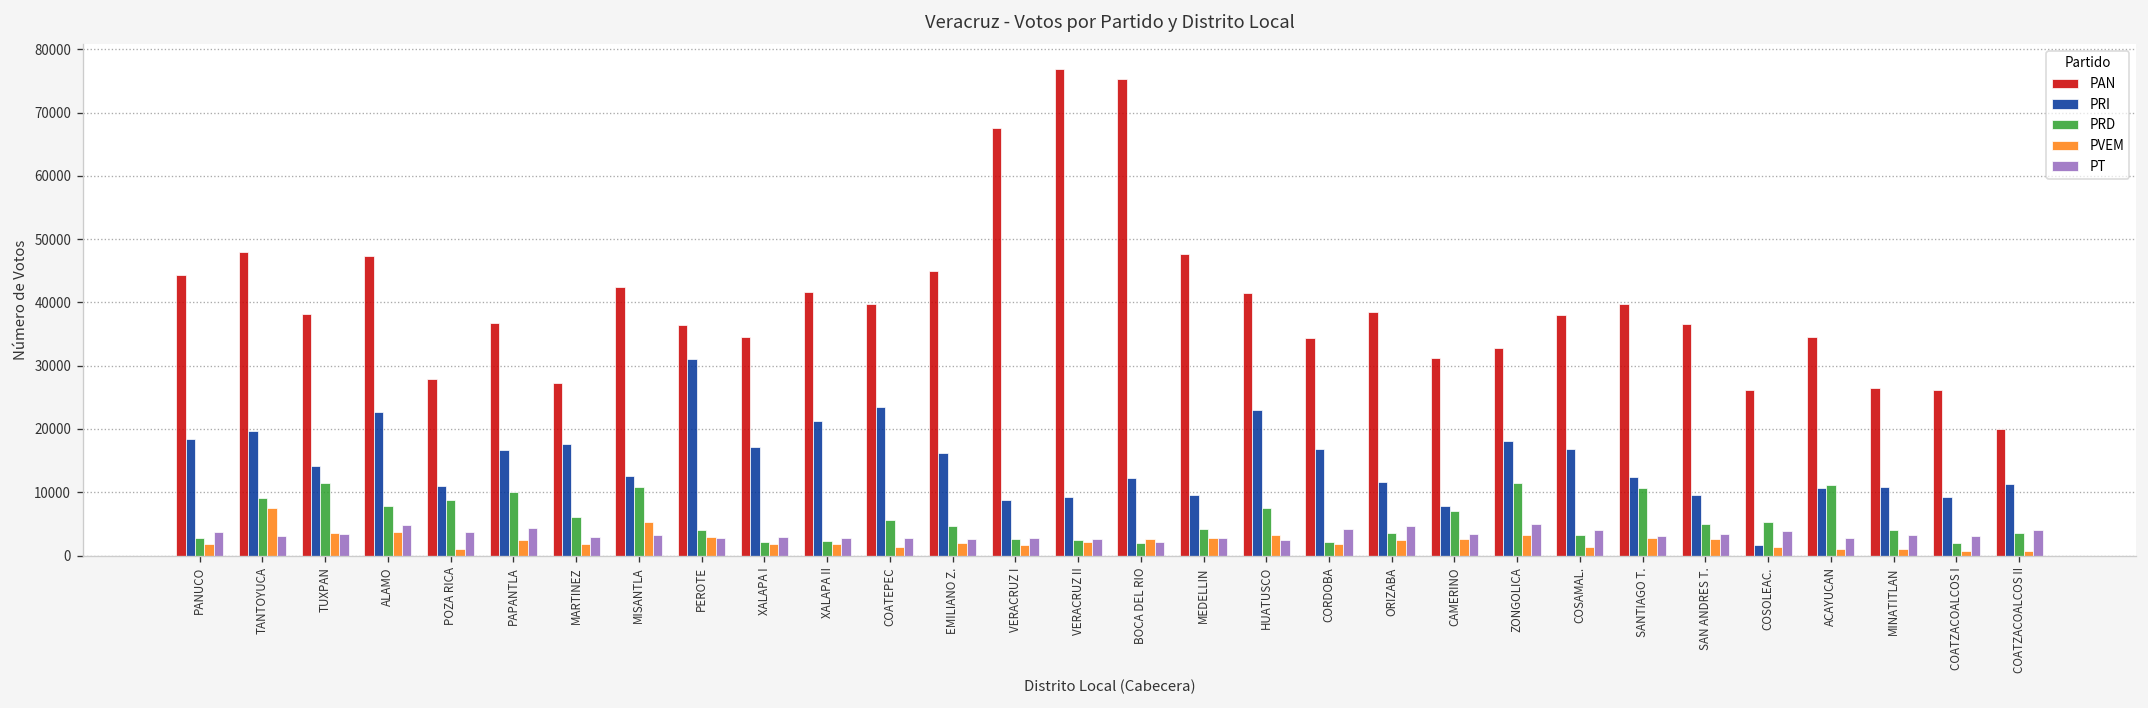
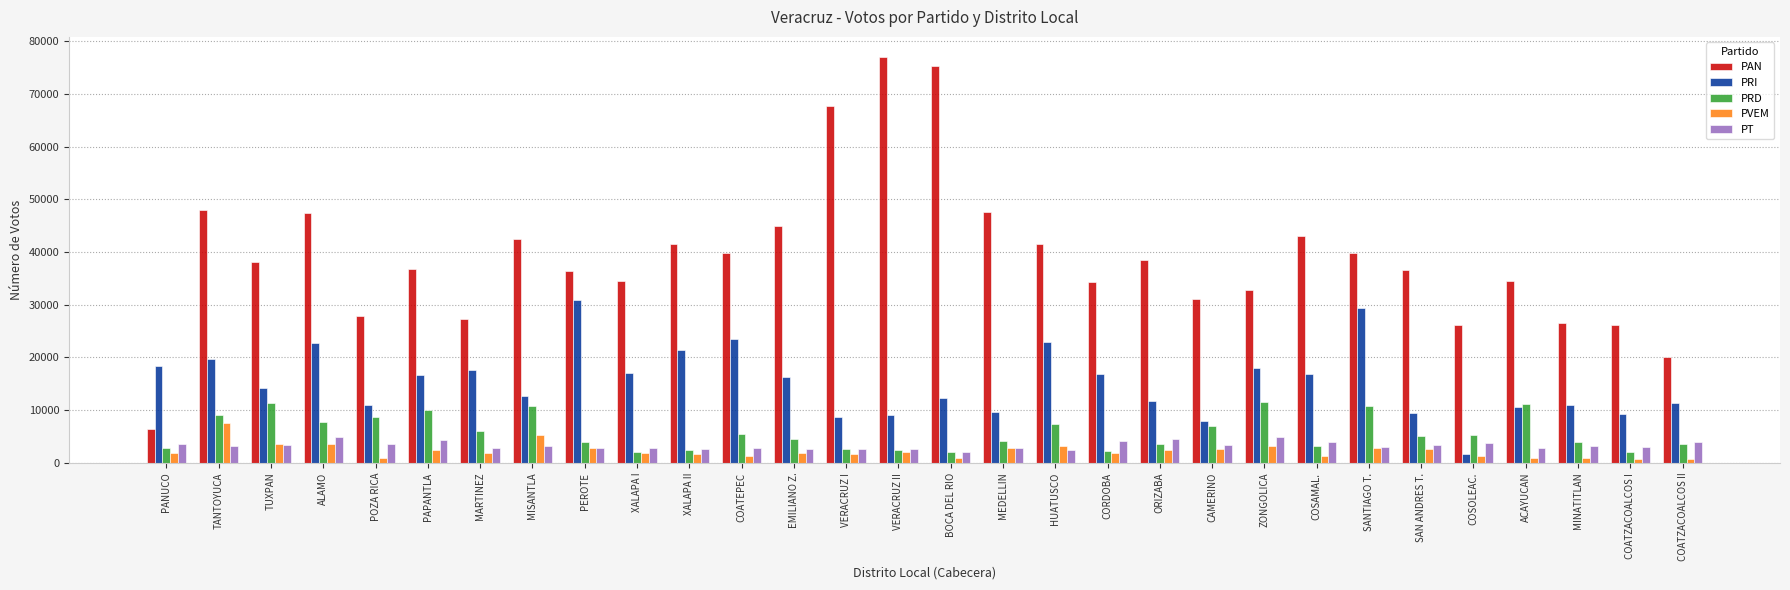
PAN, PANUCO: 44000 -> 6000
PVEM, BOCA DEL RIO: 3000 -> 1000
PAN, COSAMAL.: 38000 -> 43000
PRI, SANTIAGO T.: 12000 -> 29000
